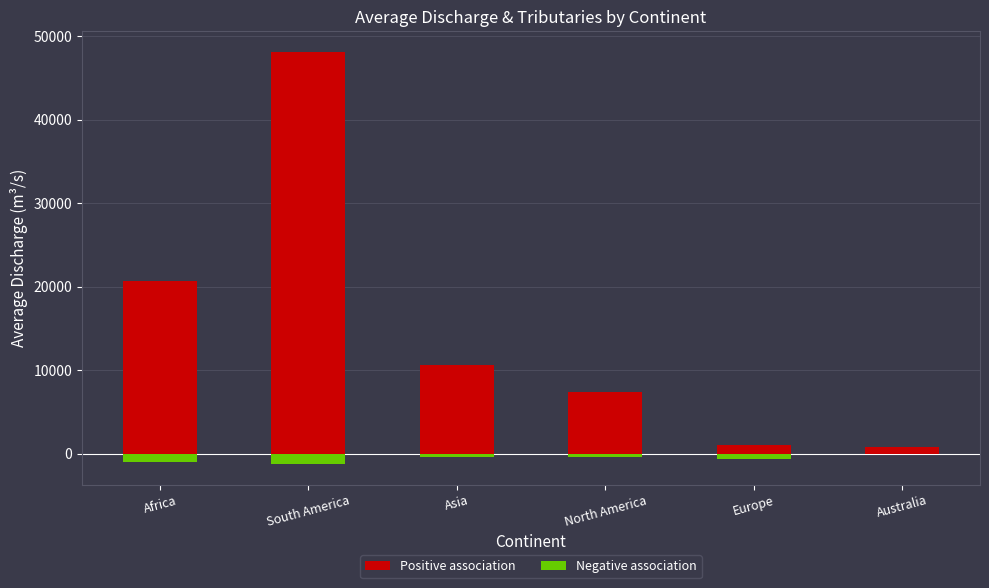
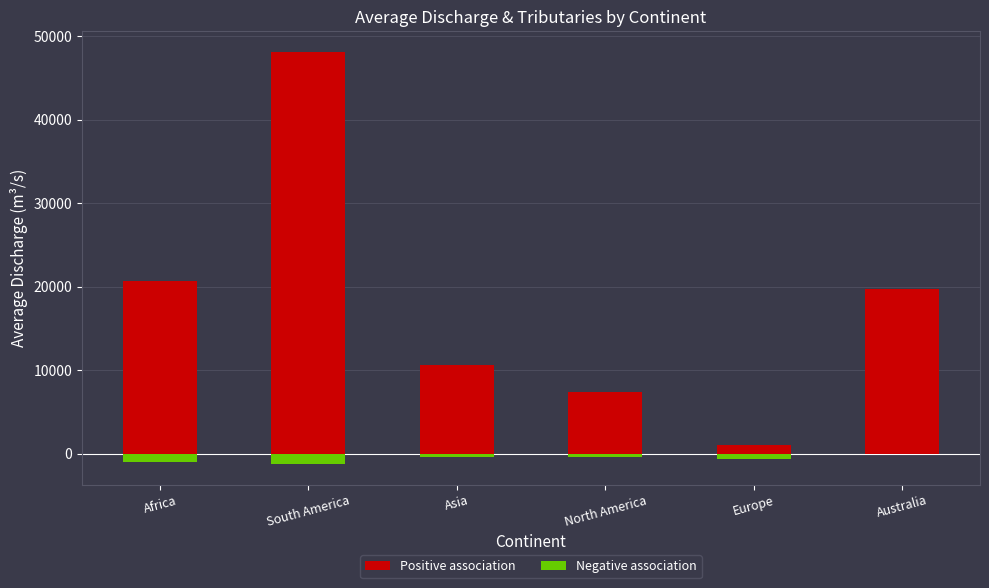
Positive association, Australia: 1000 -> 20000
